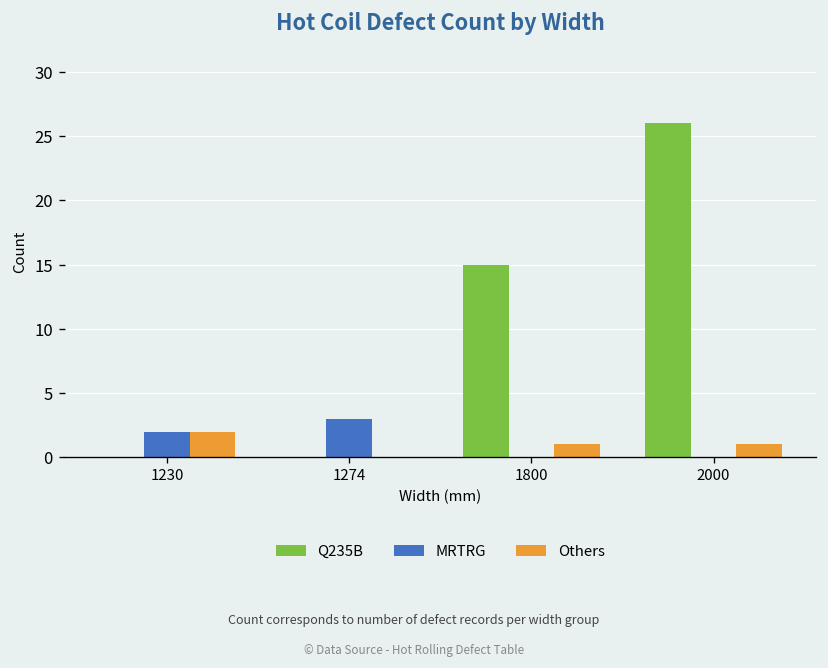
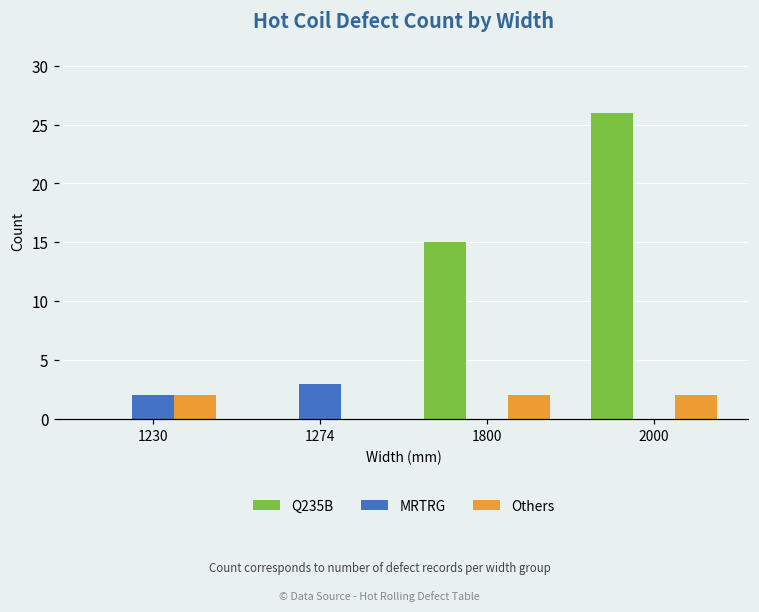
Others, 1800: 1 -> 2
Others, 2000: 1 -> 2
